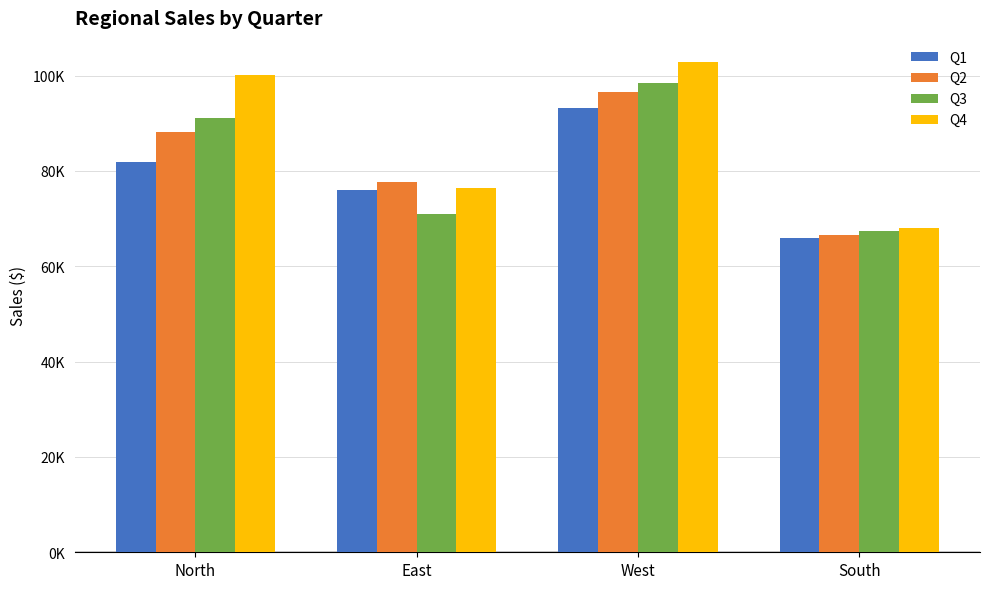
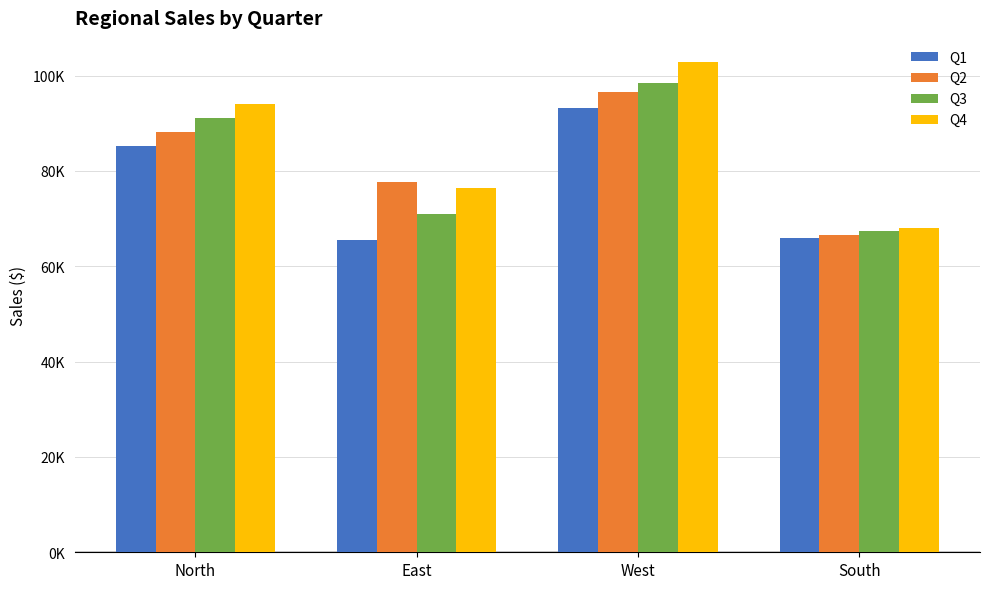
Q1, North: 82000 -> 85000
Q4, North: 100000 -> 94000
Q1, East: 76000 -> 66000
